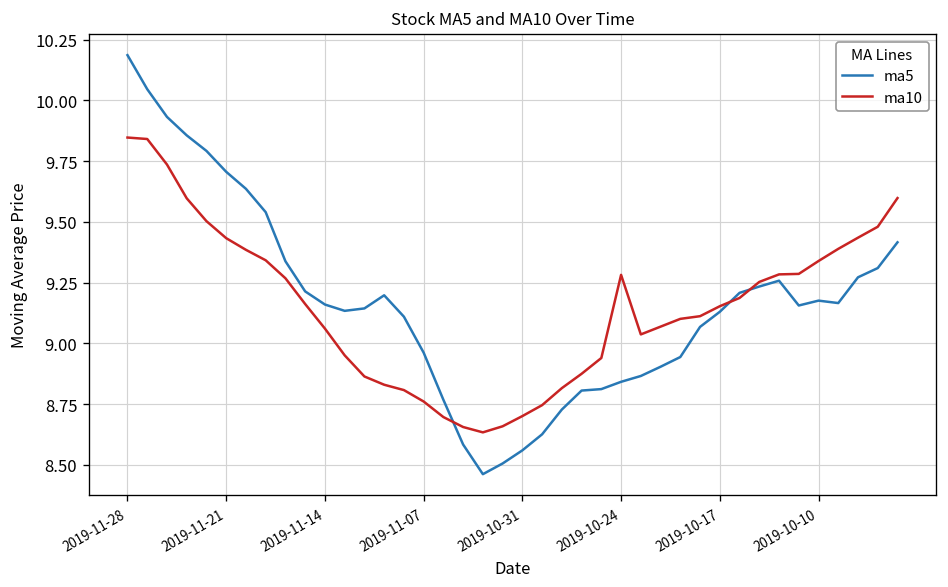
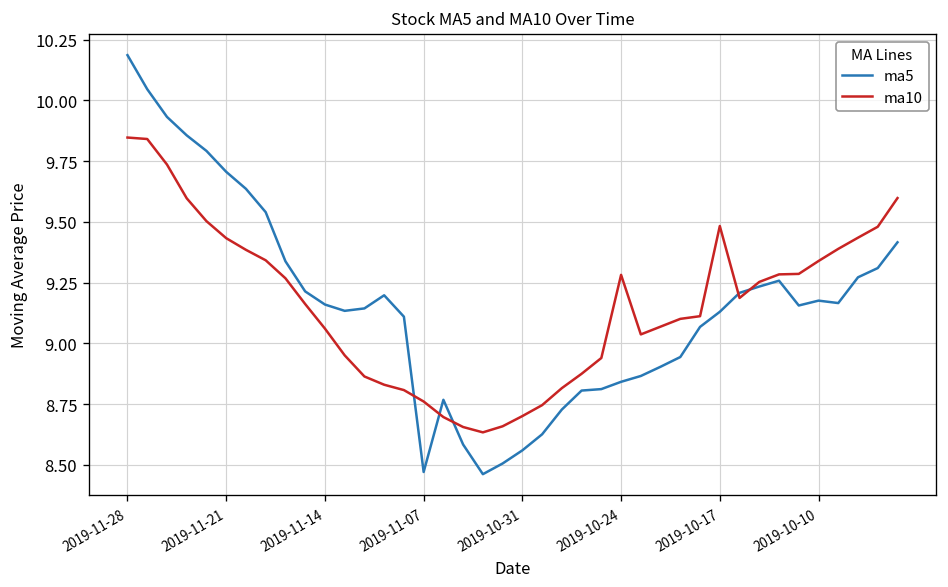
ma5, 2019-11-07: 8.96 -> 8.47
ma10, 2019-10-17: 9.15 -> 9.48
